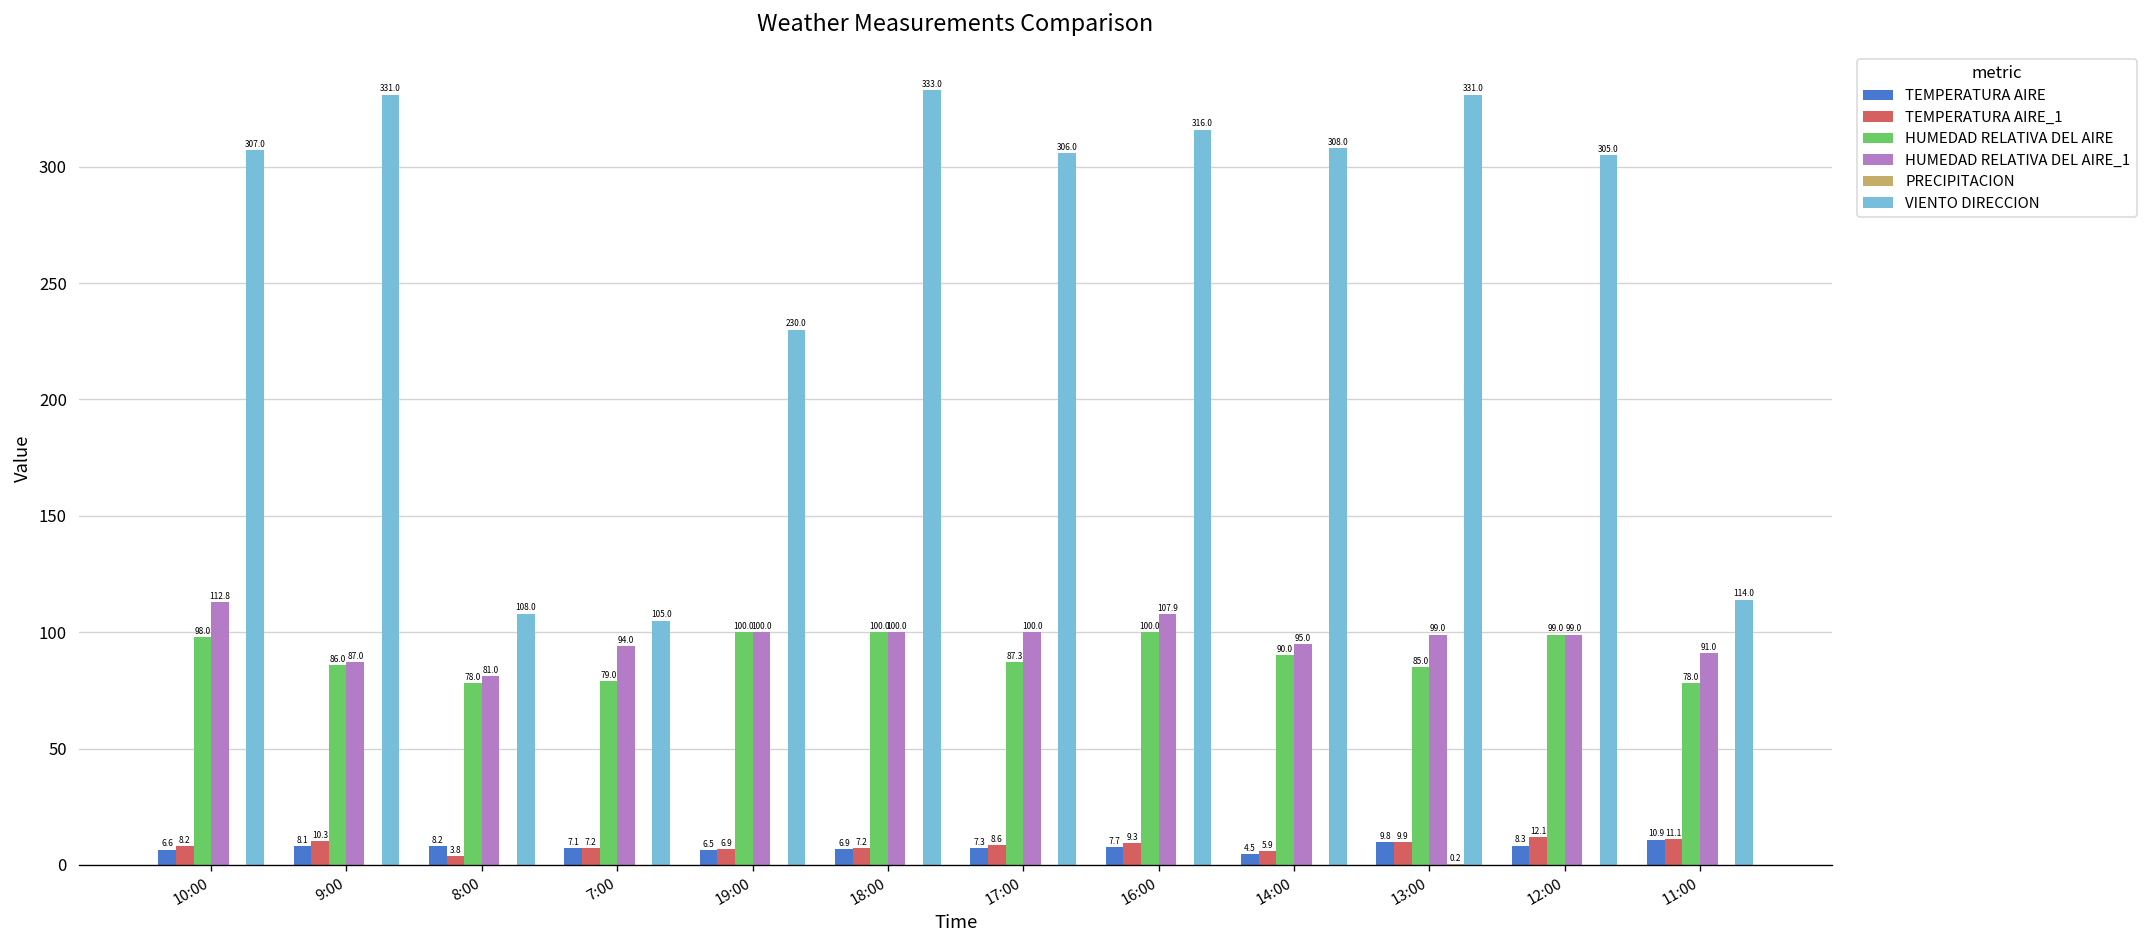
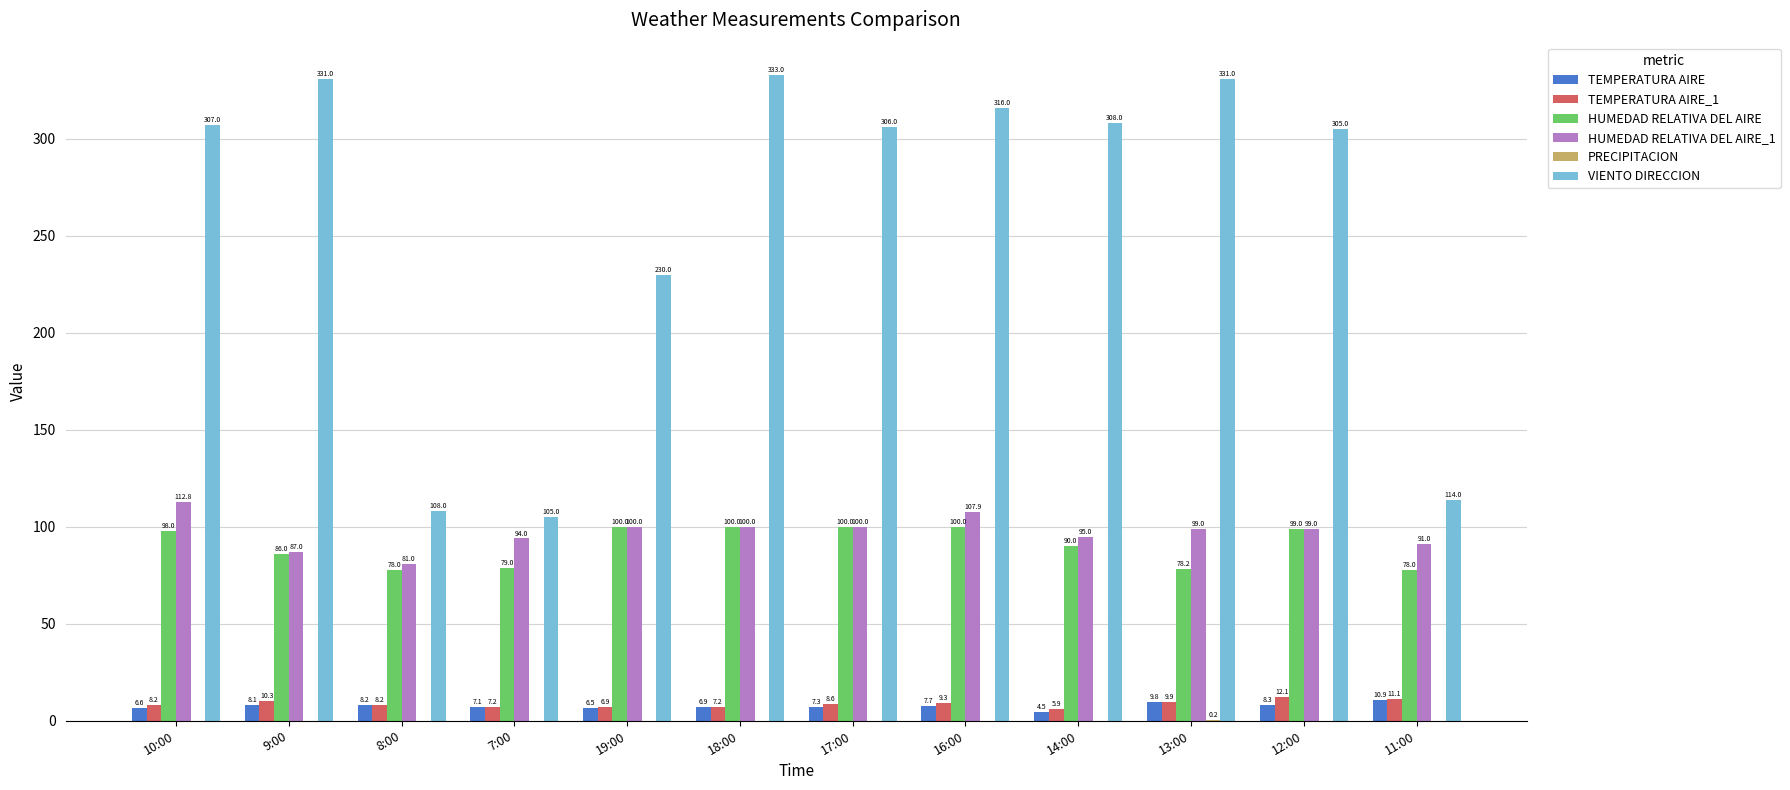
TEMPERATURA AIRE_1, 8:00: 3.8 -> 8.2
HUMEDAD RELATIVA DEL AIRE, 17:00: 87.3 -> 100.0
HUMEDAD RELATIVA DEL AIRE, 13:00: 85.0 -> 78.2
